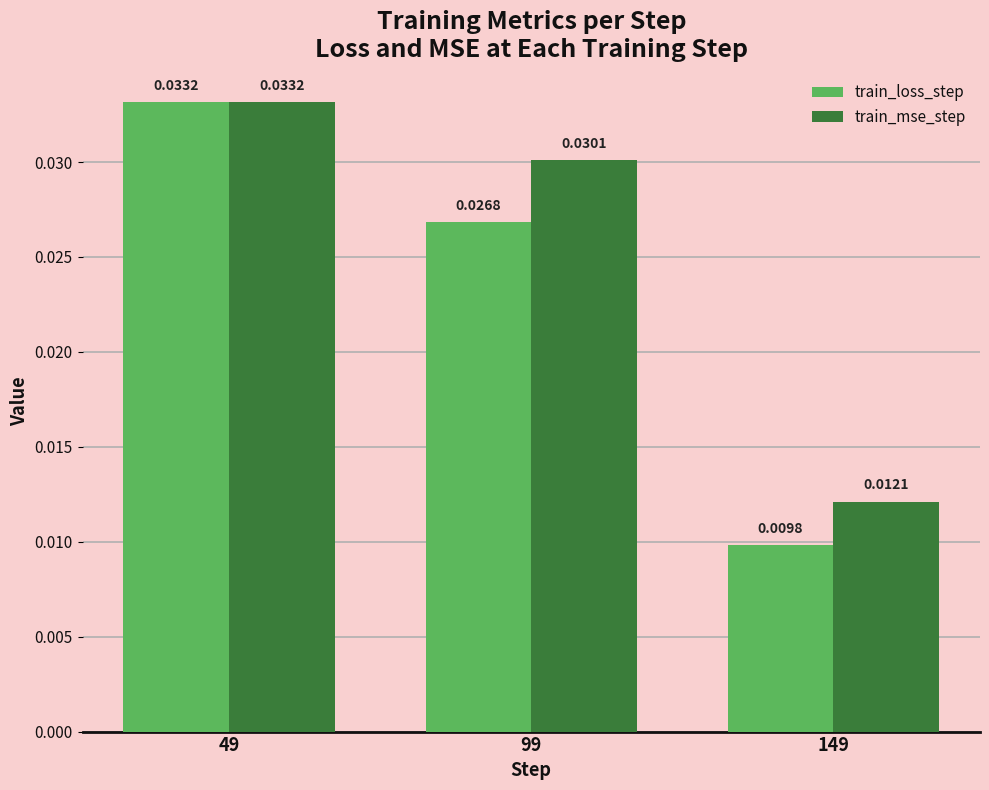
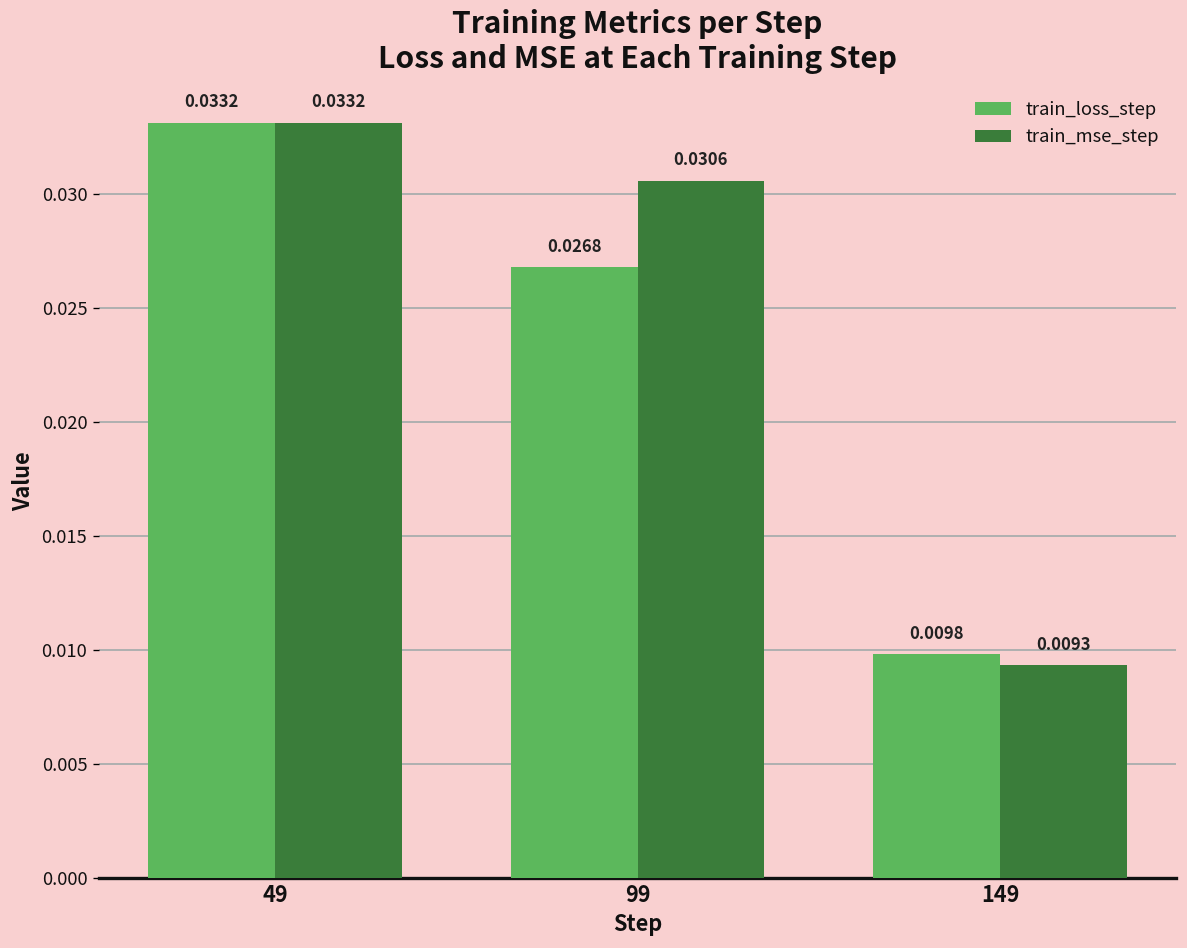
train_mse_step, 99: 0.0301 -> 0.0306
train_mse_step, 149: 0.0121 -> 0.0093
